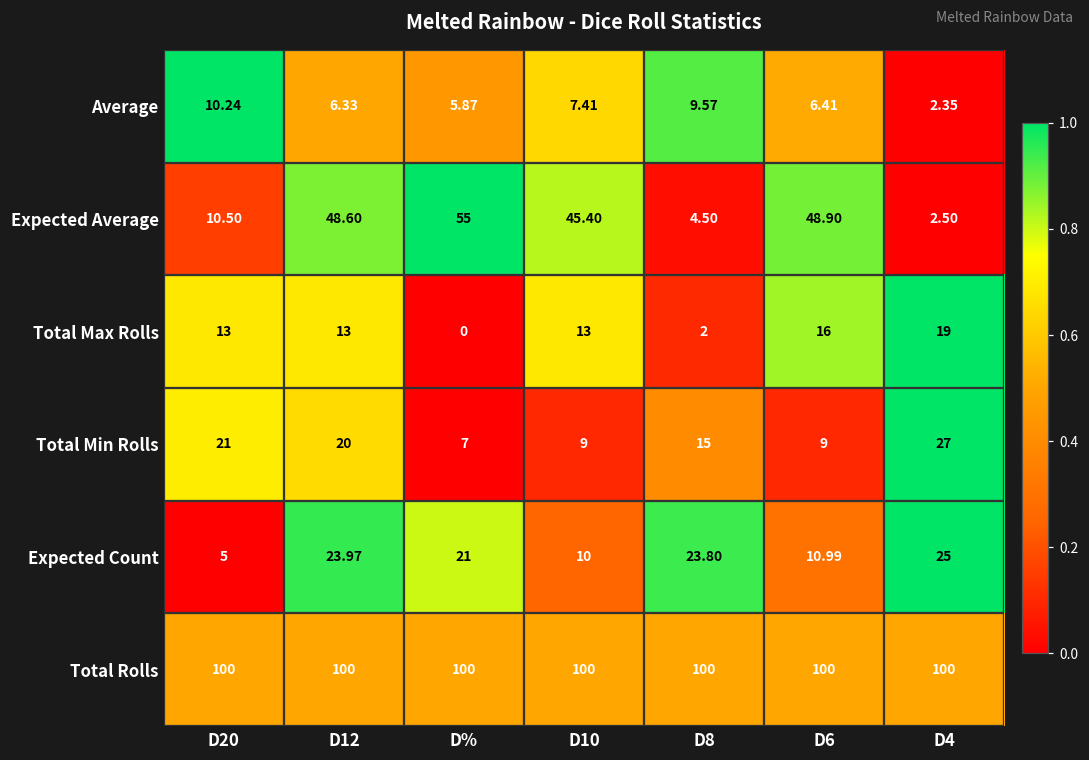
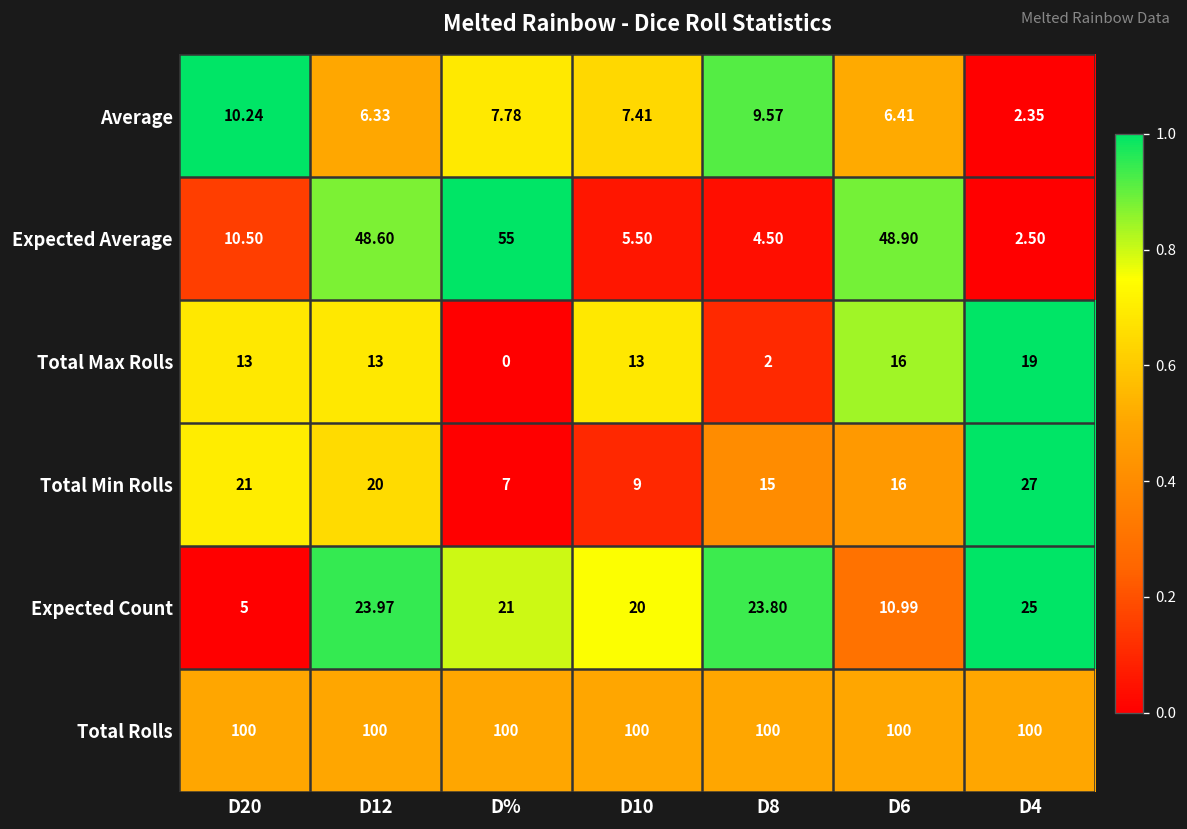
Average, D%: 5.87 -> 7.78
Expected Average, D10: 45.40 -> 5.50
Total Min Rolls, D6: 9 -> 16
Expected Count, D10: 10 -> 20
